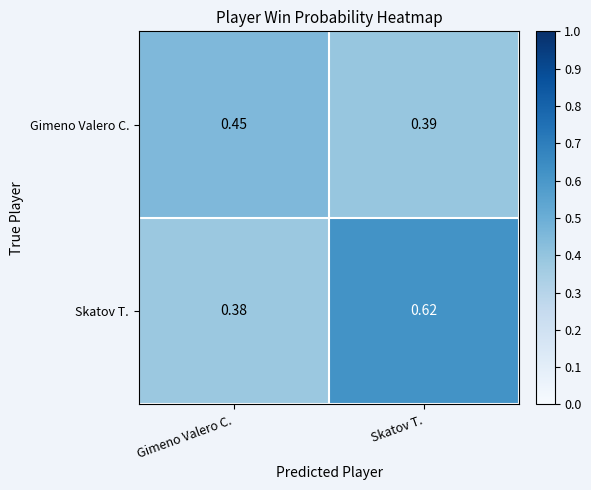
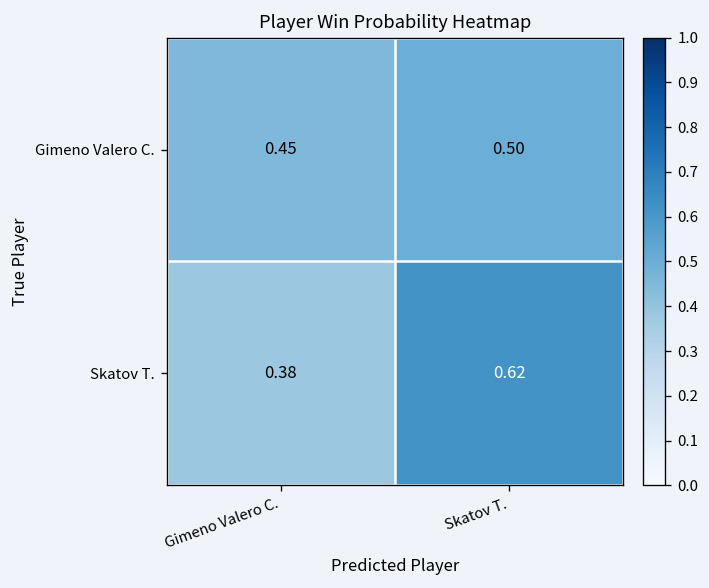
Gimeno Valero C., Skatov T.: 0.39 -> 0.50
